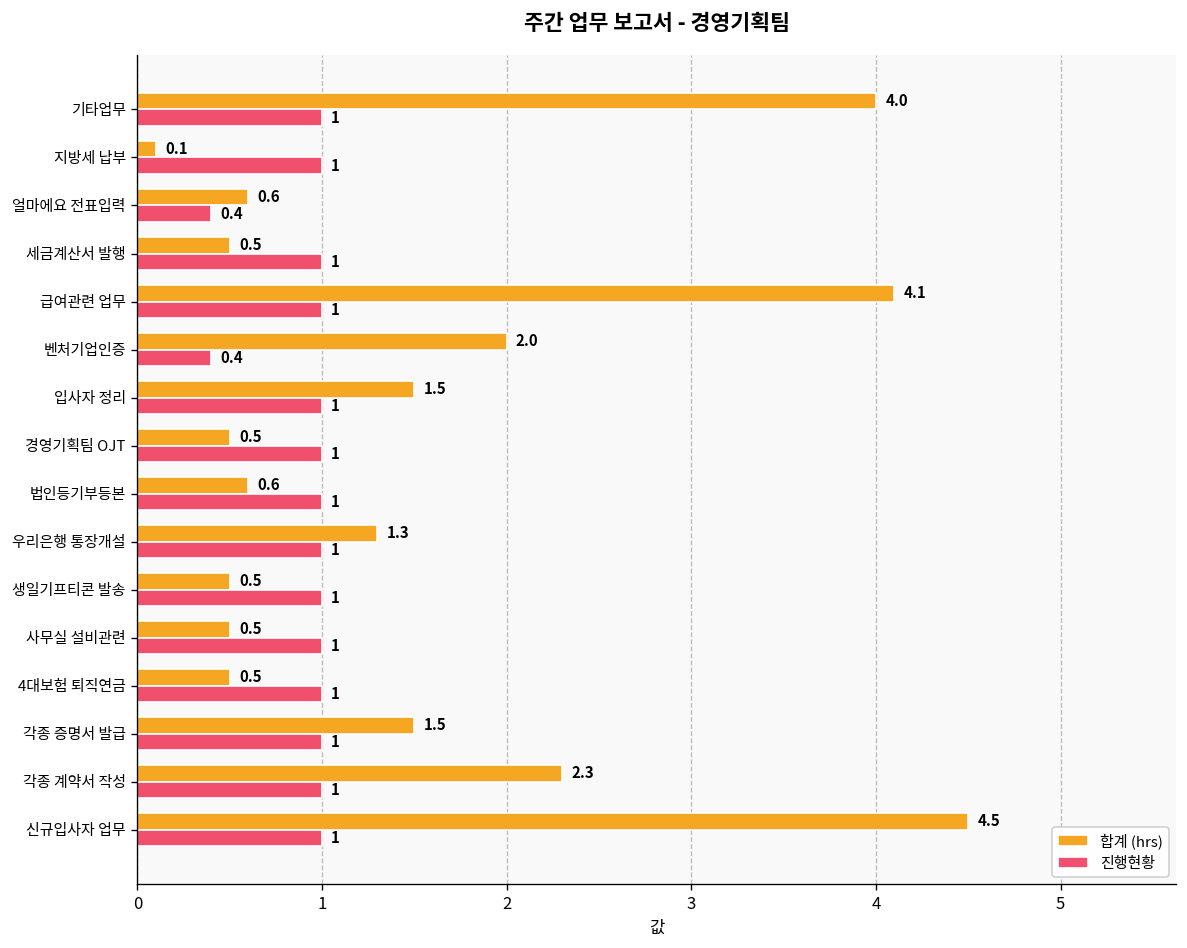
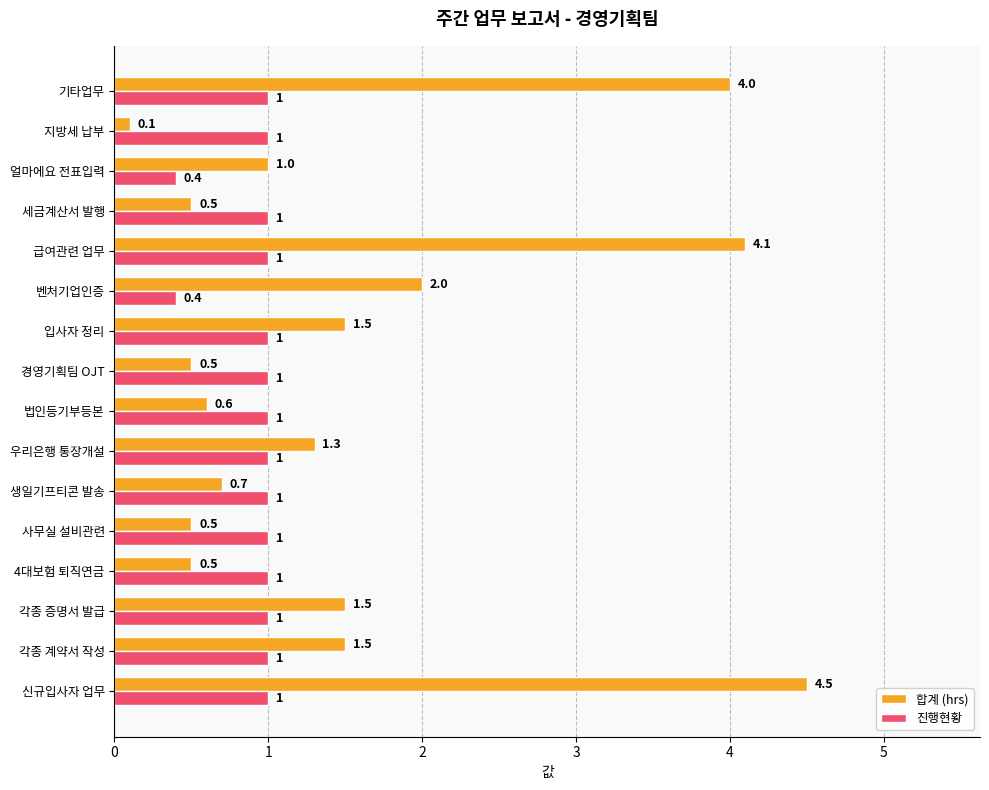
합계 (hrs), 얼마에요 전표입력: 0.6 -> 1.0
합계 (hrs), 생일기프티콘 발송: 0.5 -> 0.7
합계 (hrs), 각종 계약서 작성: 2.3 -> 1.5
